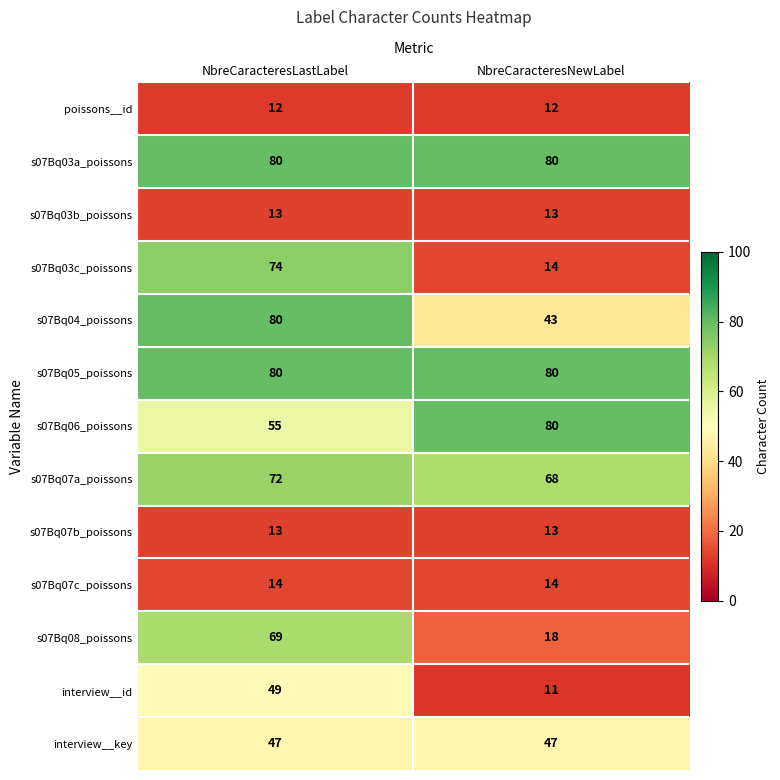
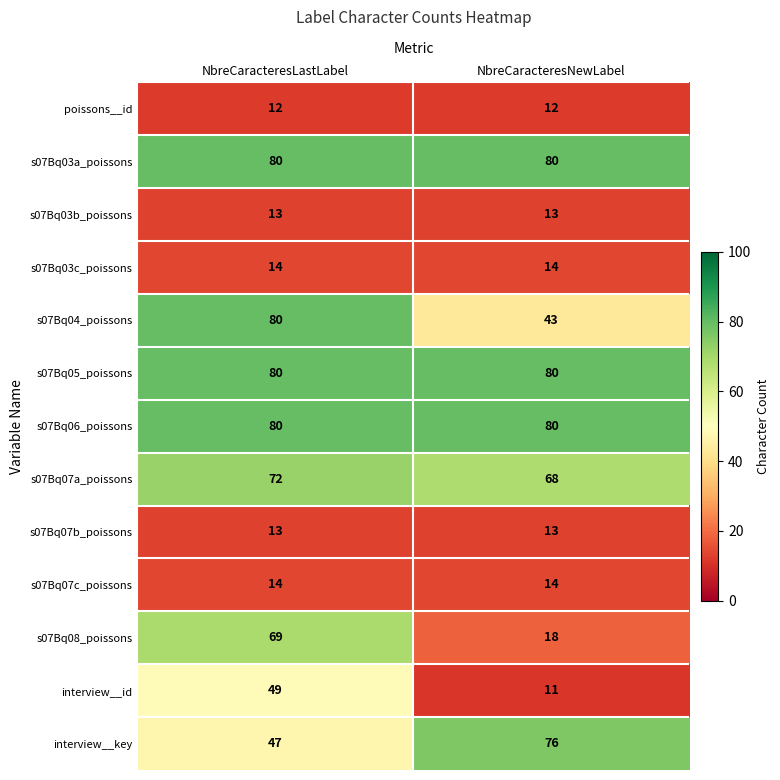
s07Bq03c_poissons, NbreCaracteresLastLabel: 74 -> 14
s07Bq06_poissons, NbreCaracteresLastLabel: 55 -> 80
interview__key, NbreCaracteresNewLabel: 47 -> 76
